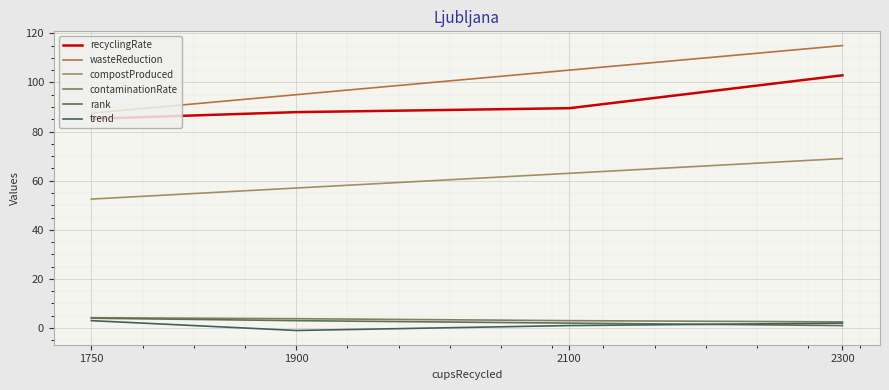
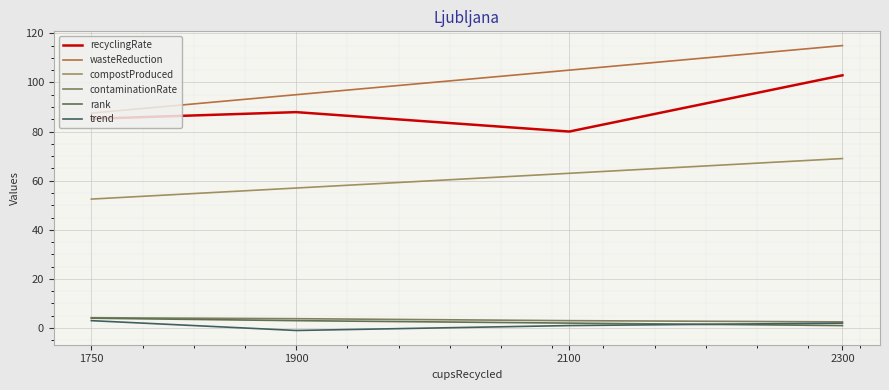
recyclingRate, 2100: 90 -> 80
